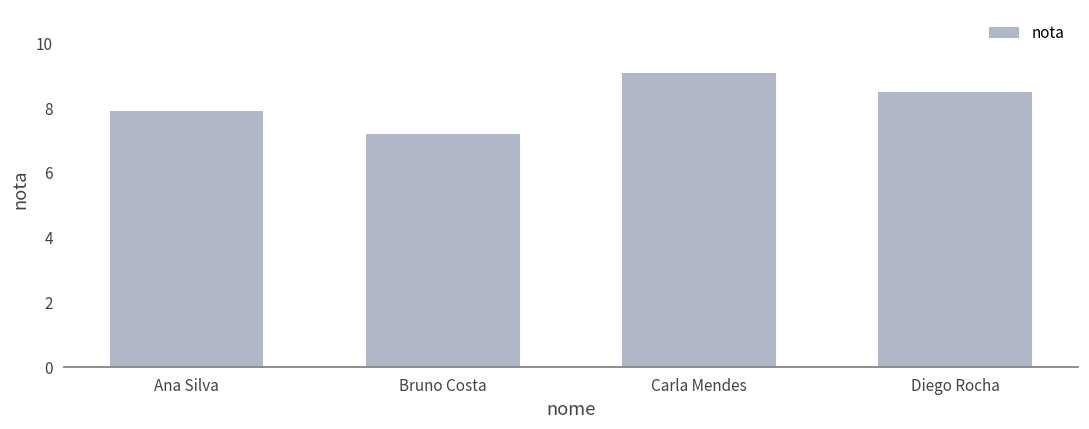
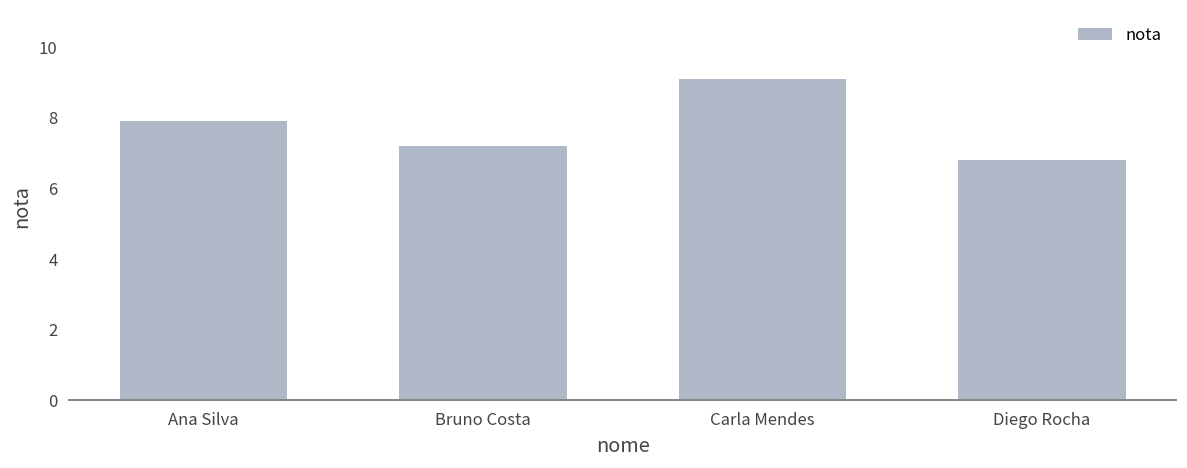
Diego Rocha: 8.5 -> 6.8
